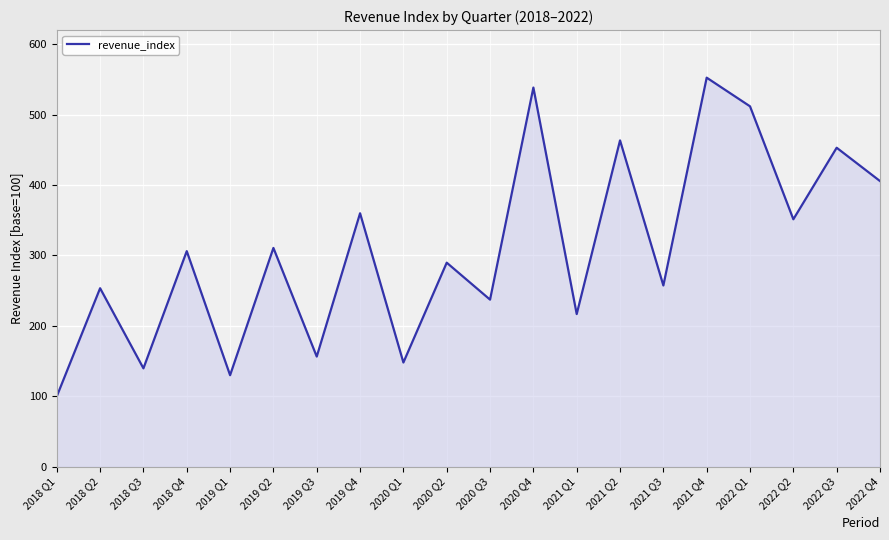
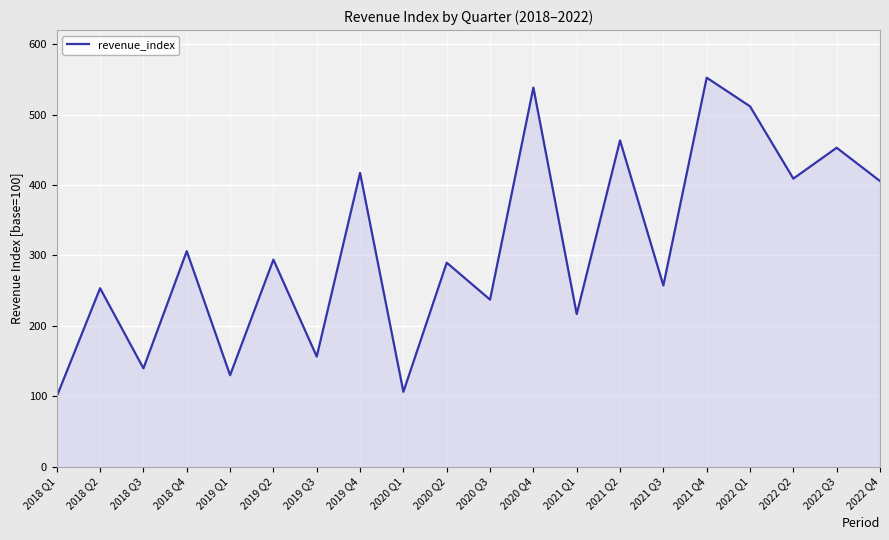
2019 Q2: 310 -> 290
2019 Q4: 360 -> 420
2020 Q1: 150 -> 110
2022 Q2: 350 -> 410
